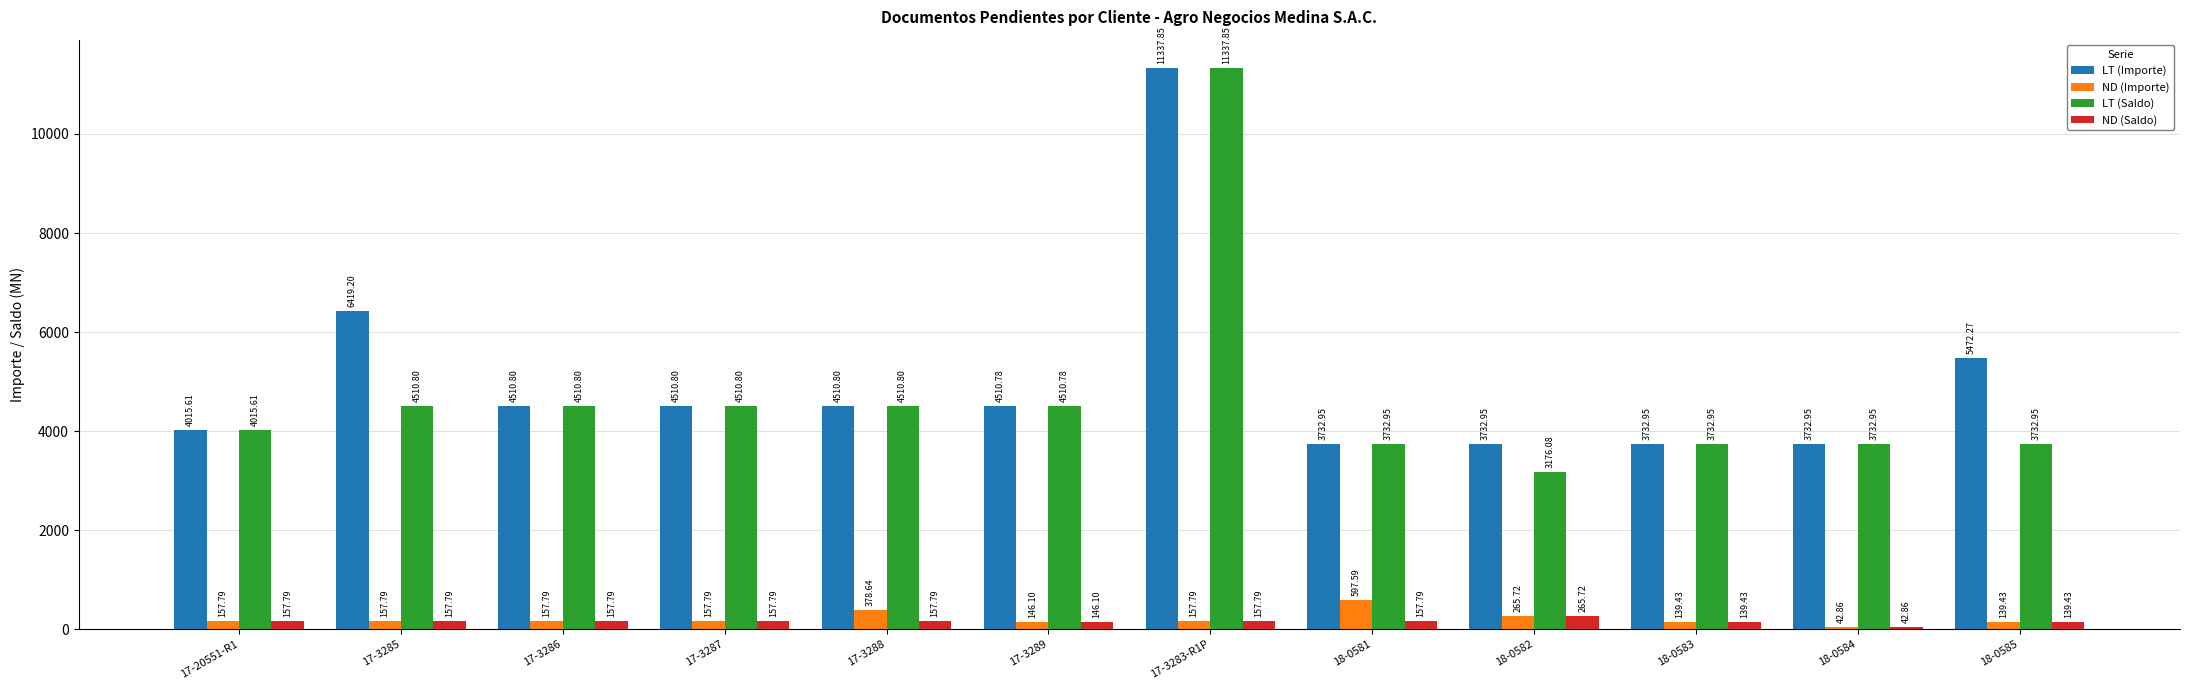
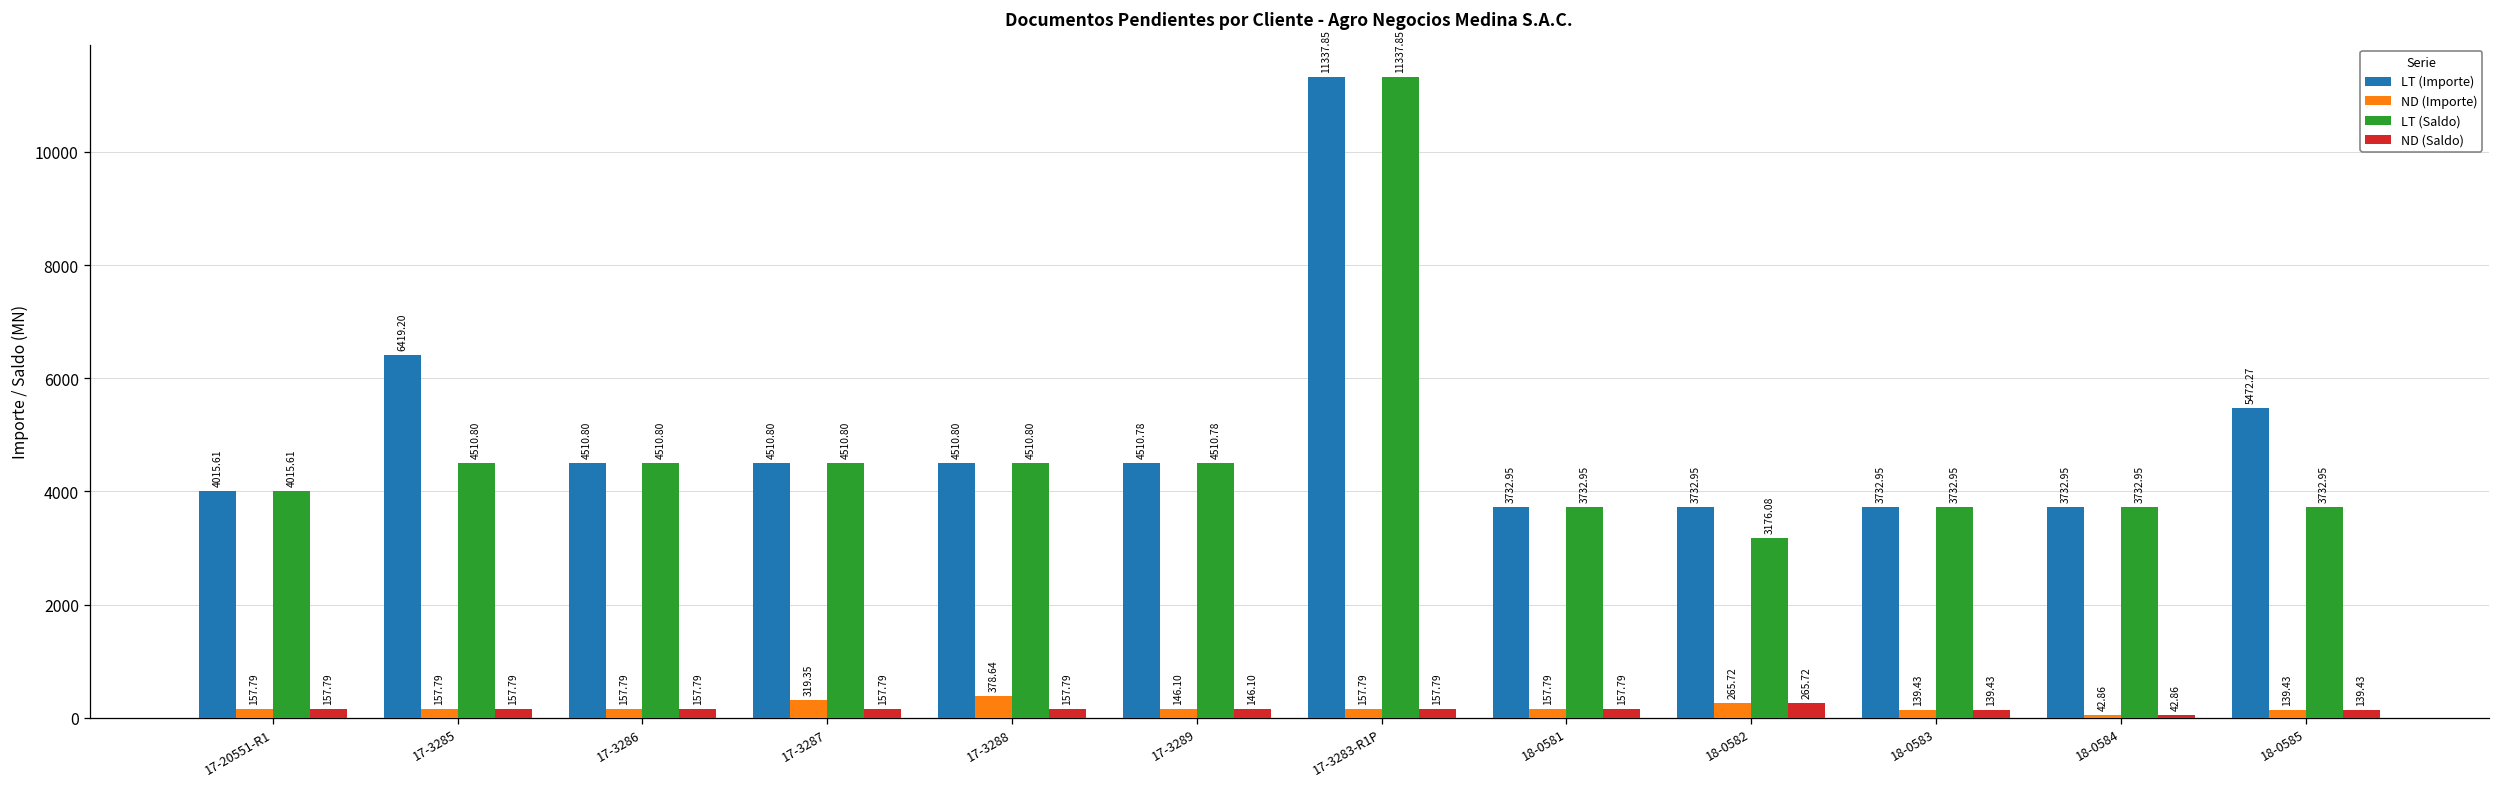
ND (Importe), 17-3287: 157.79 -> 319.35
ND (Importe), 18-0581: 597.59 -> 157.79
